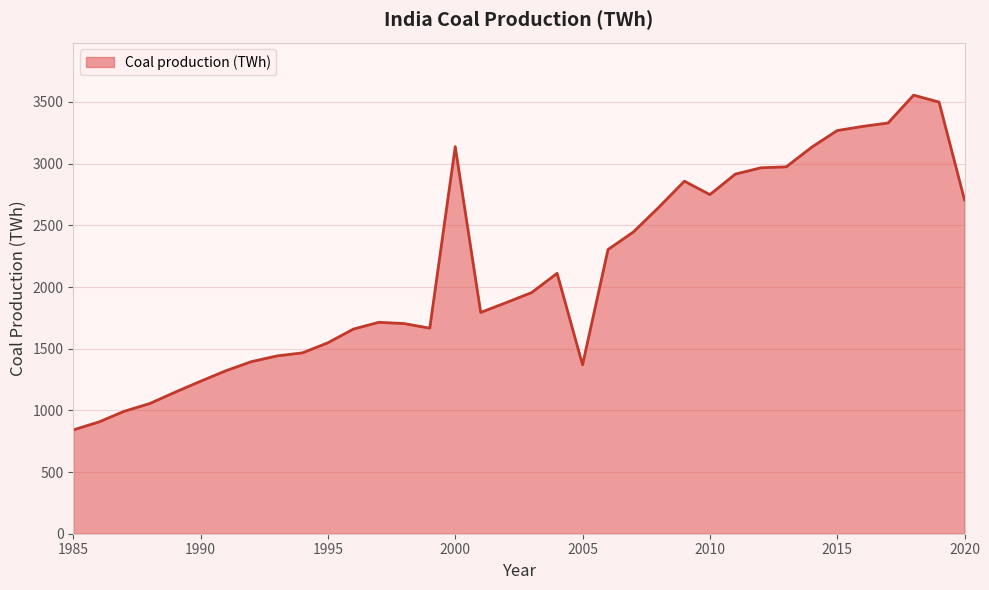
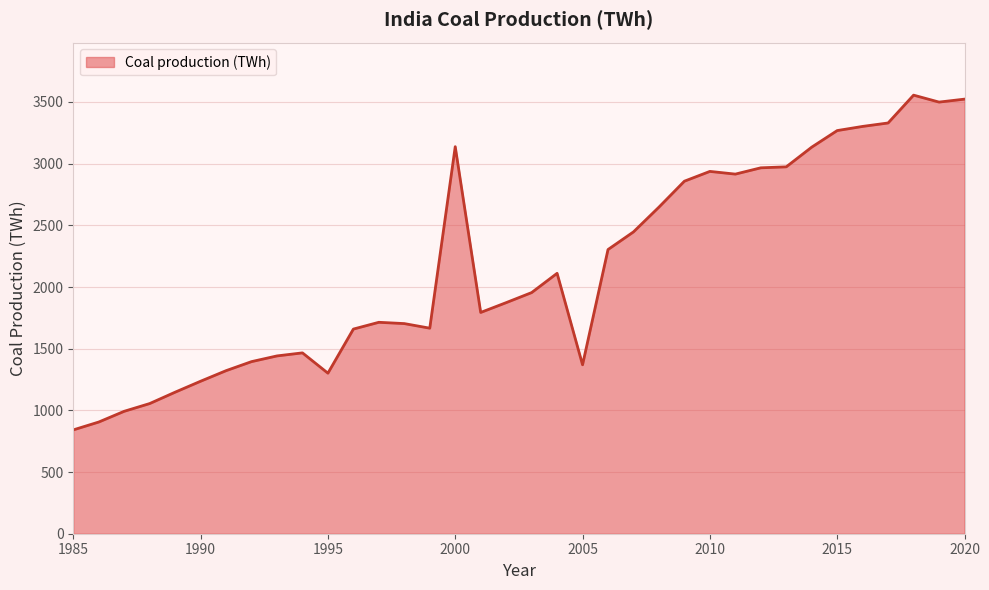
1995: 1550 -> 1300
2010: 2750 -> 2940
2020: 2710 -> 3520
